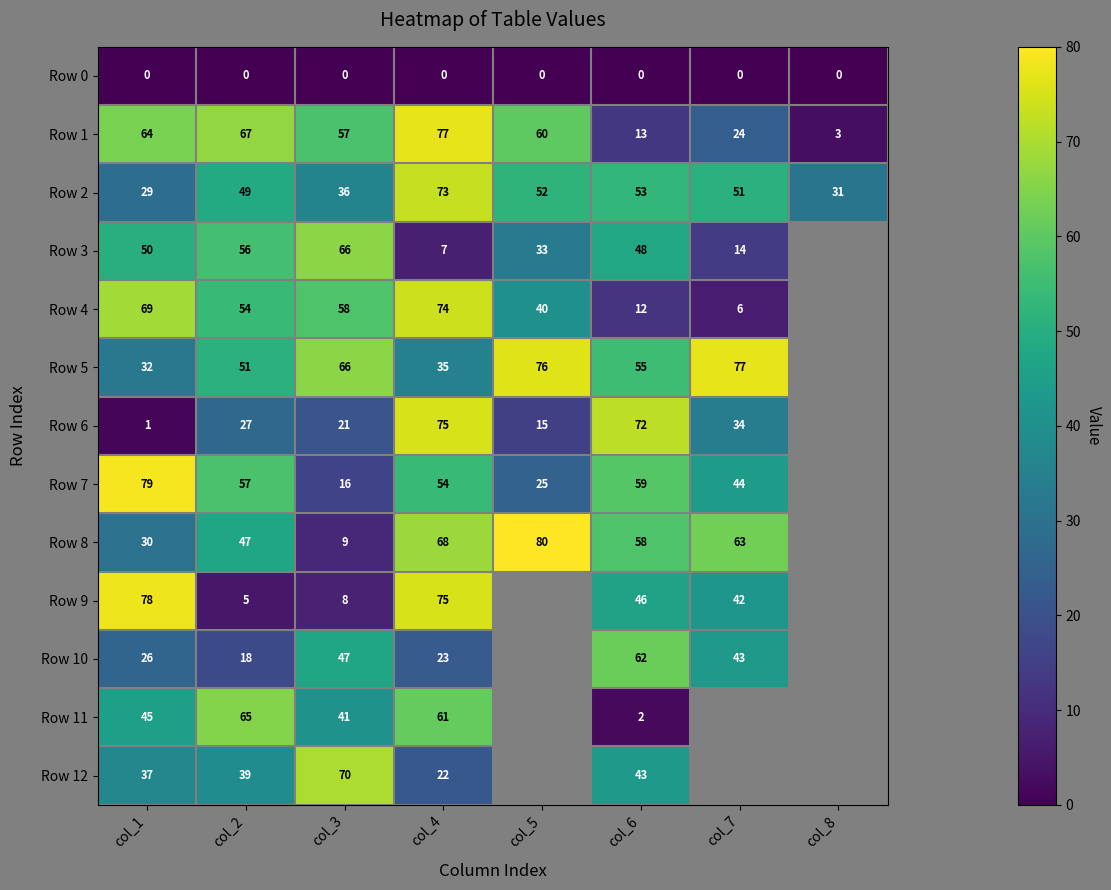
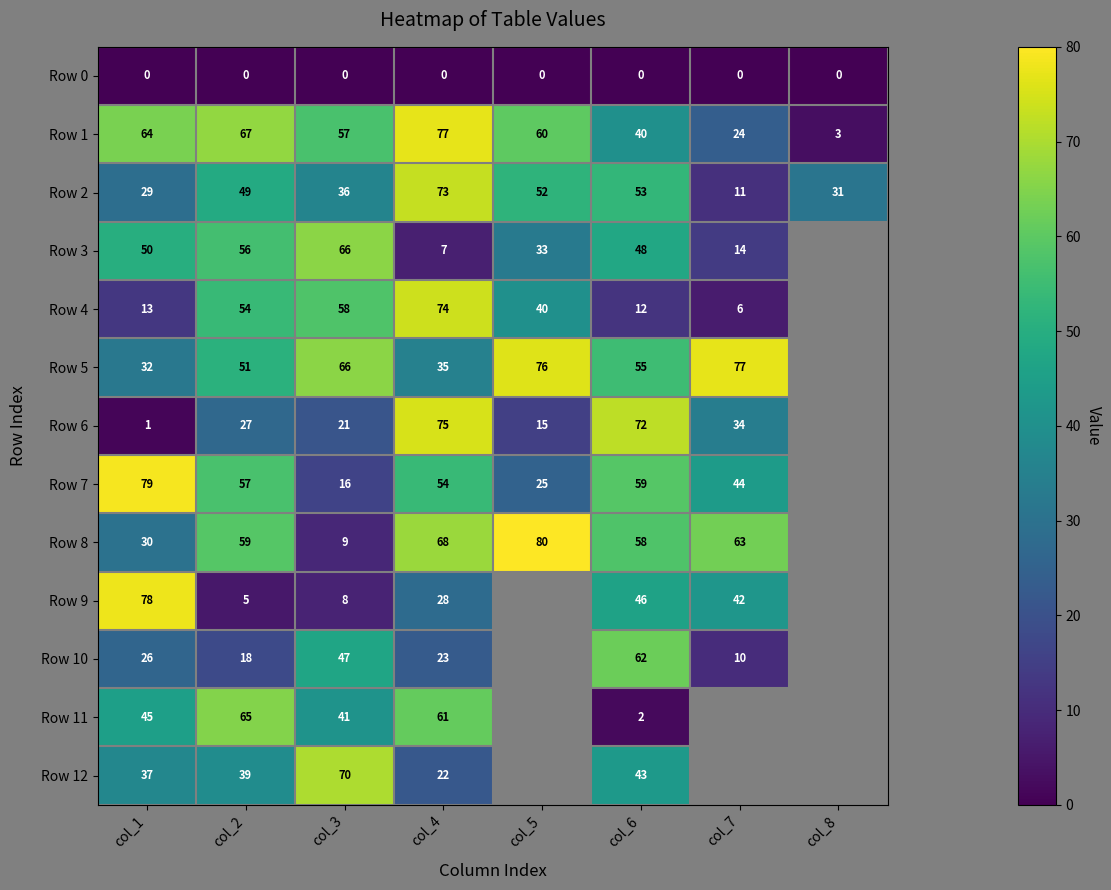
Row 1, col_6: 13 -> 40
Row 2, col_7: 51 -> 11
Row 4, col_1: 69 -> 13
Row 8, col_2: 47 -> 59
Row 9, col_4: 75 -> 28
Row 10, col_7: 43 -> 10
